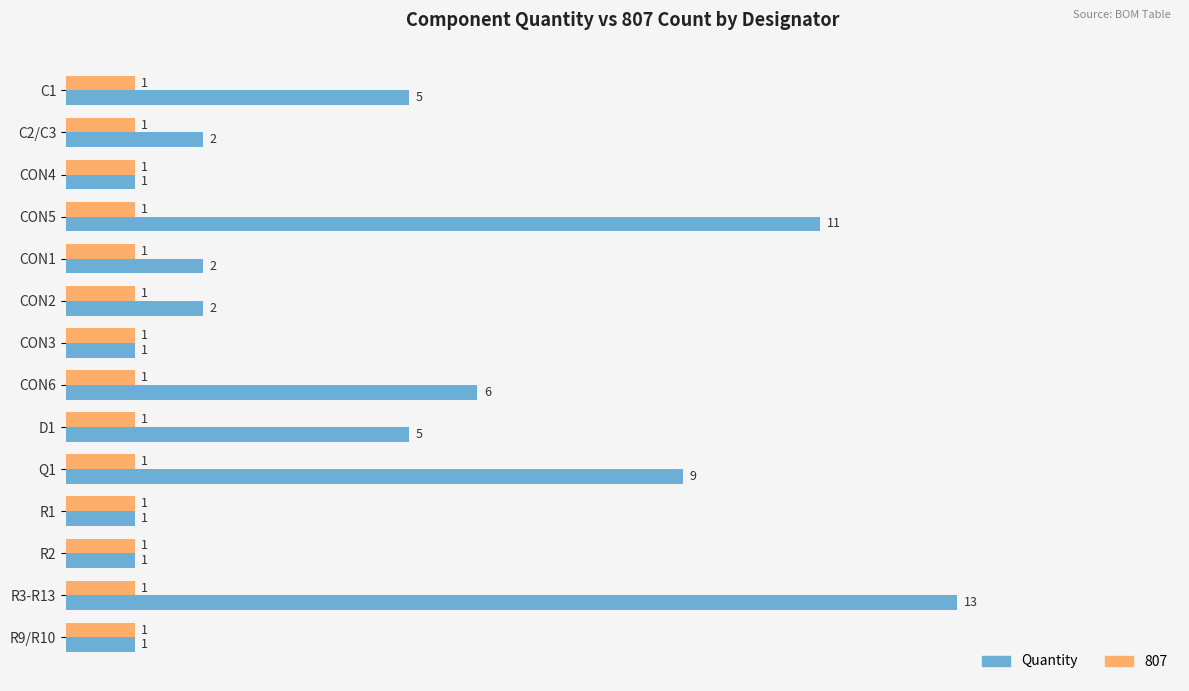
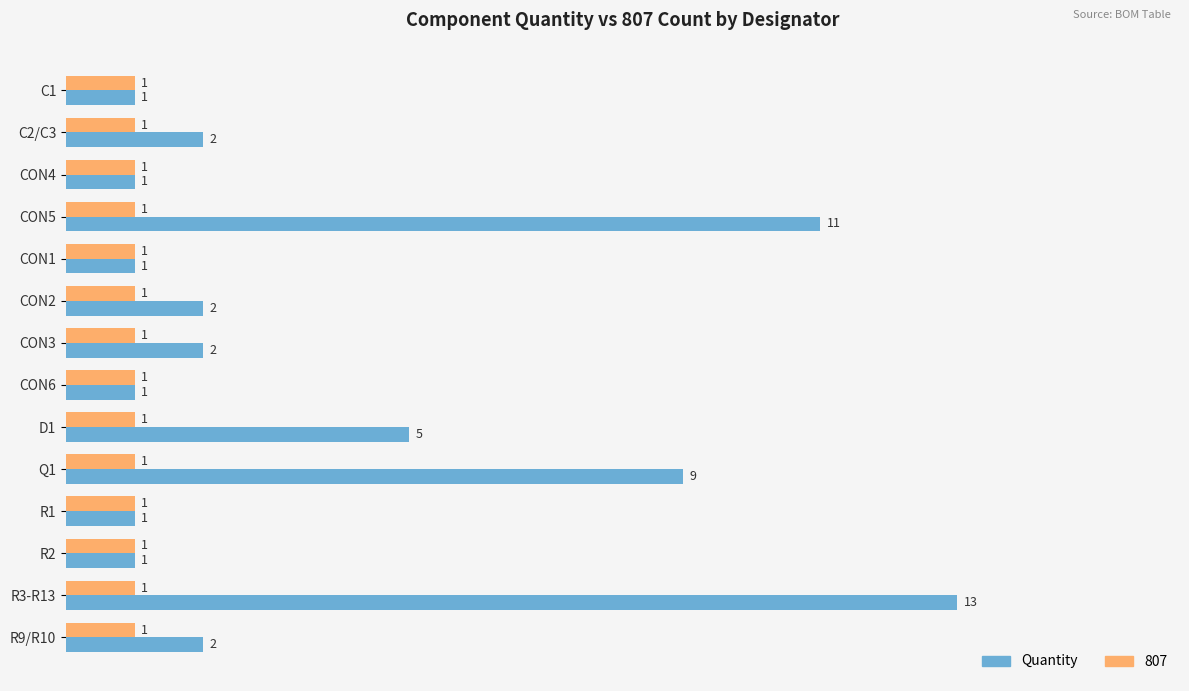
Quantity, C1: 5 -> 1
Quantity, CON1: 2 -> 1
Quantity, CON3: 1 -> 2
Quantity, CON6: 6 -> 1
Quantity, R9/R10: 1 -> 2
